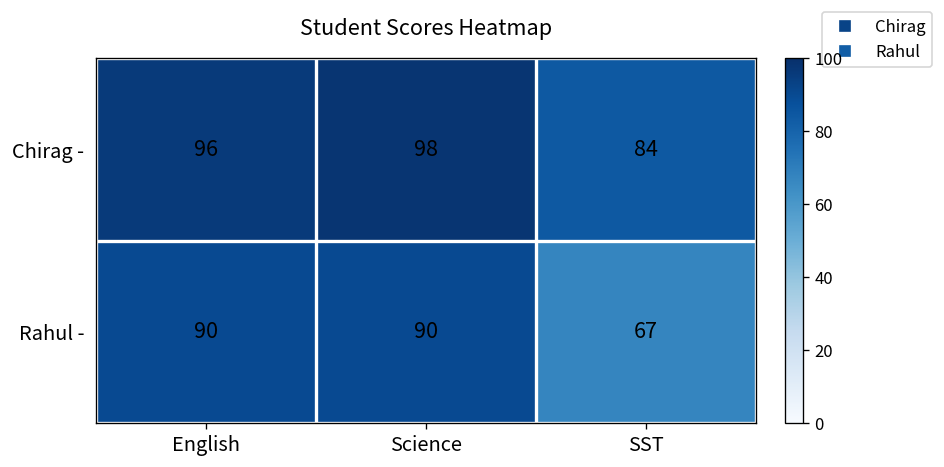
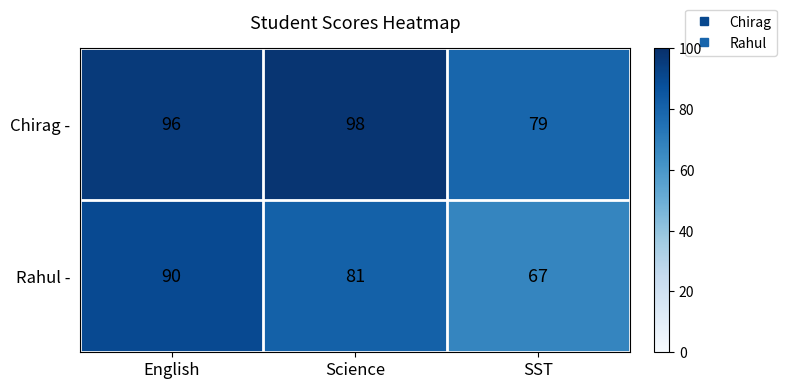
Chirag -, SST: 84 -> 79
Rahul -, Science: 90 -> 81
